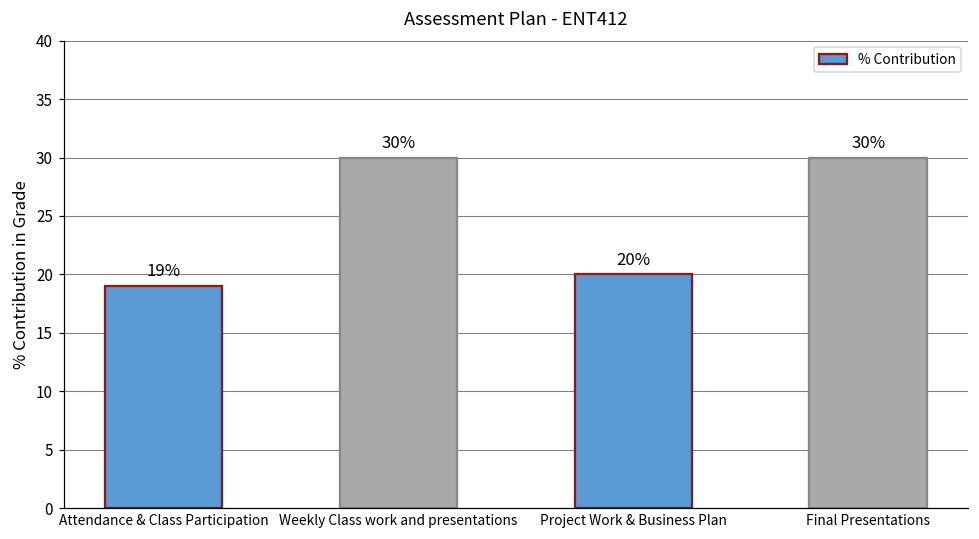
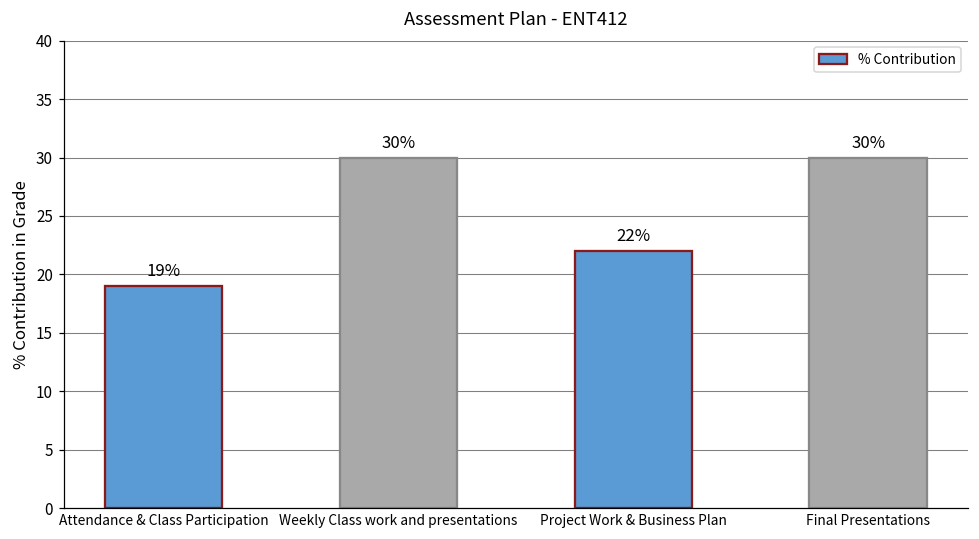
Project Work & Business Plan: 20% -> 22%
